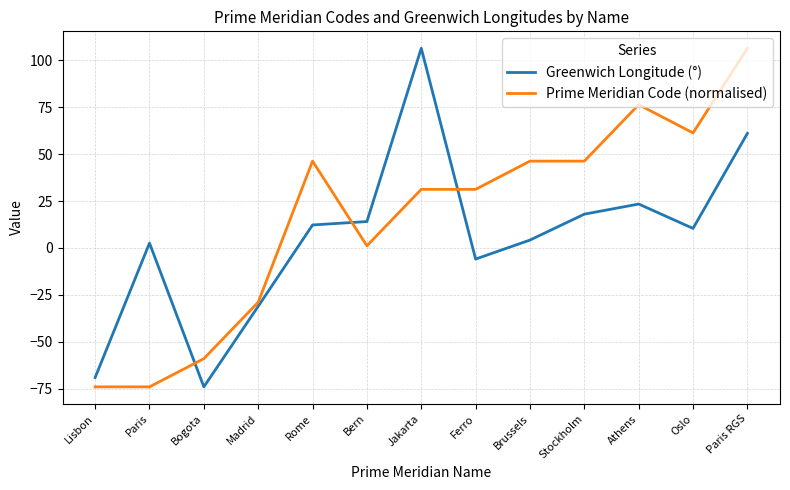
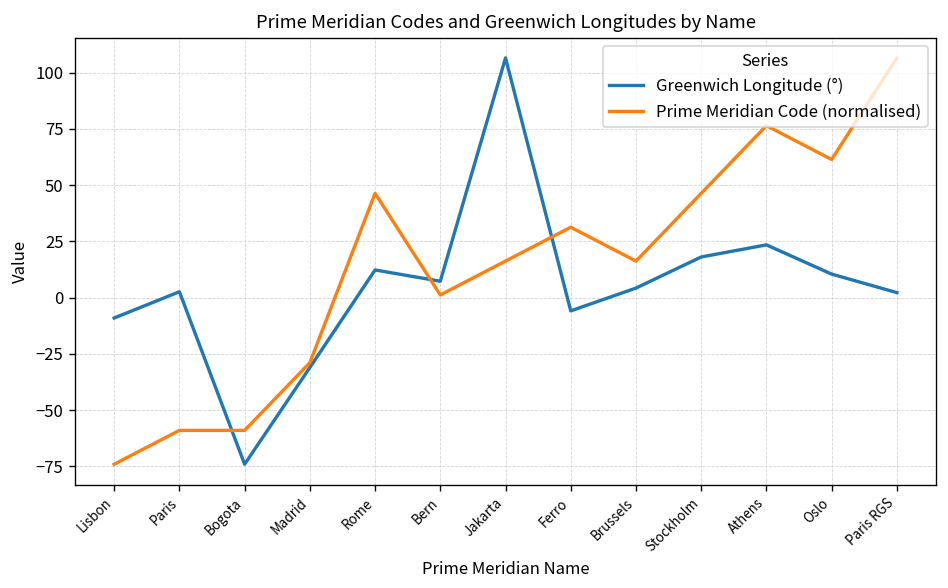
Greenwich Longitude (°), Lisbon: -69 -> -9
Prime Meridian Code (normalised), Paris: -74 -> -59
Greenwich Longitude (°), Bern: 14 -> 7
Prime Meridian Code (normalised), Jakarta: 31 -> 16
Prime Meridian Code (normalised), Brussels: 46 -> 16
Greenwich Longitude (°), Paris RGS: 61 -> 2
